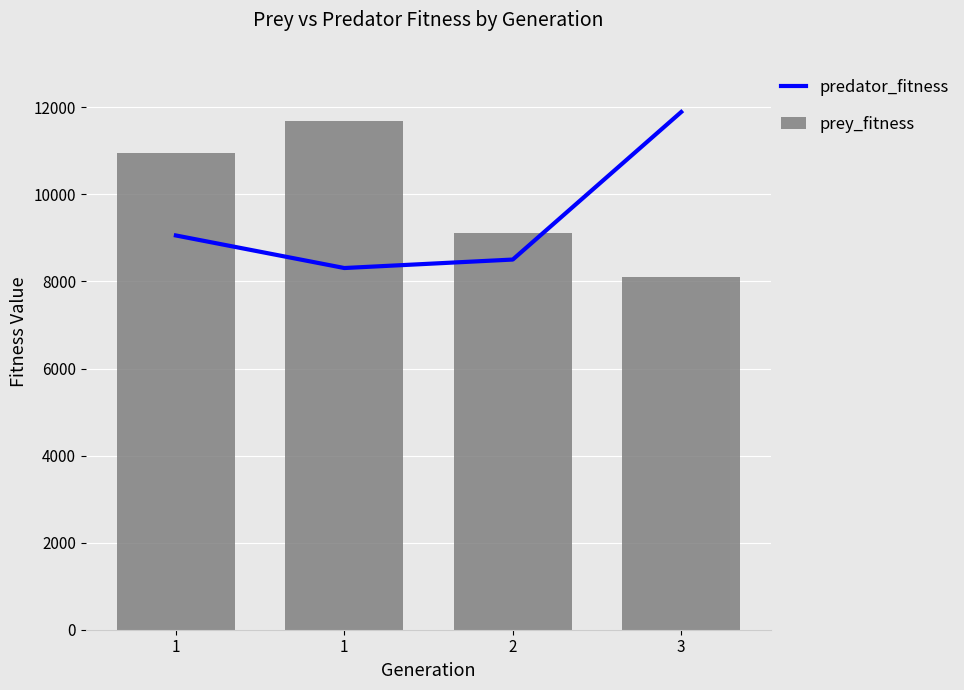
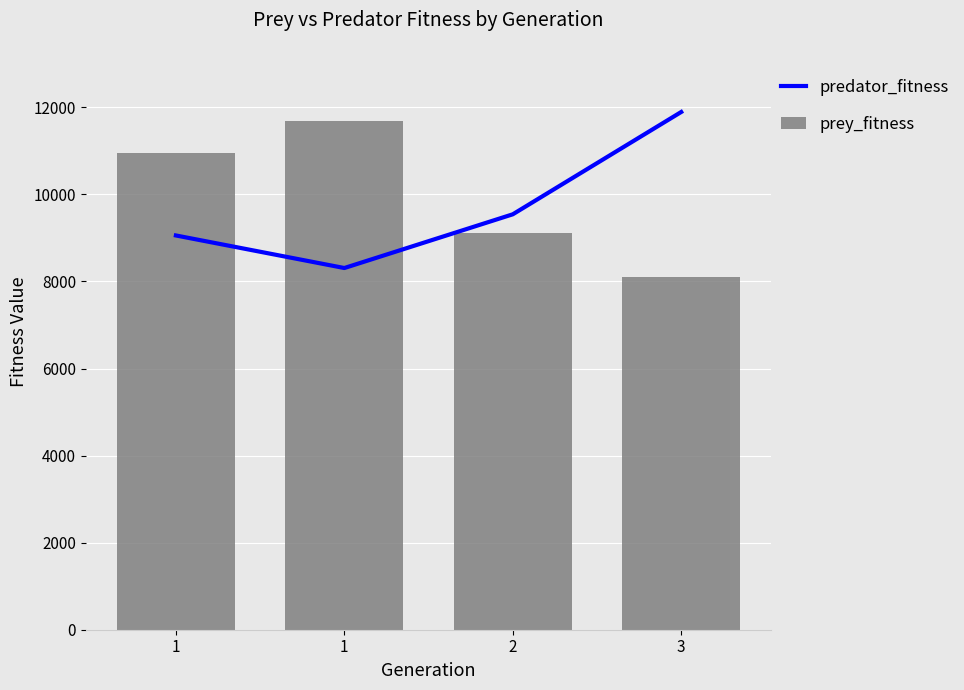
predator_fitness, 2: 8500 -> 9500
